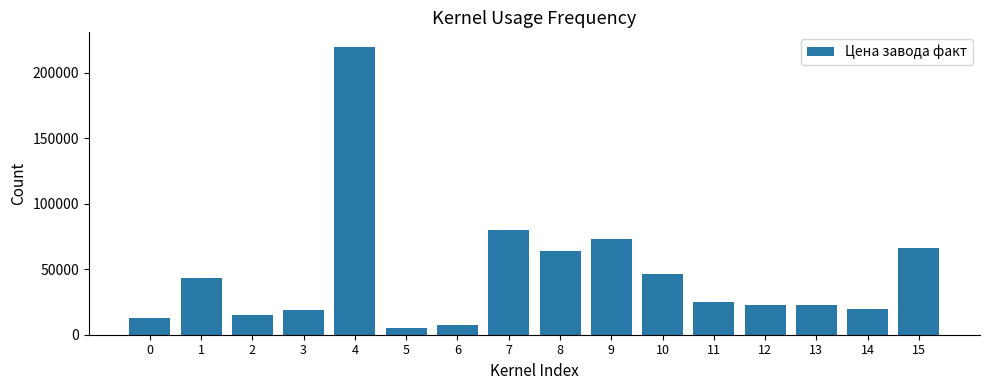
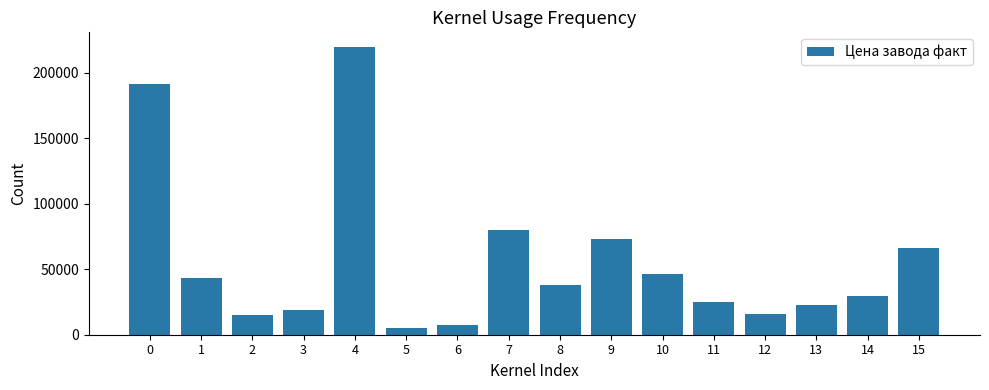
0: 13000 -> 192000
8: 64000 -> 38000
12: 22000 -> 16000
14: 20000 -> 30000
